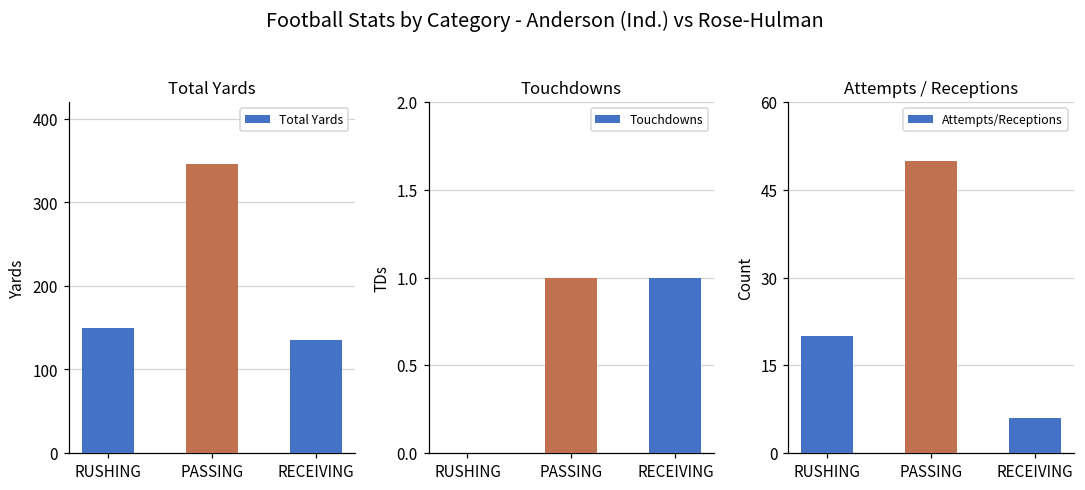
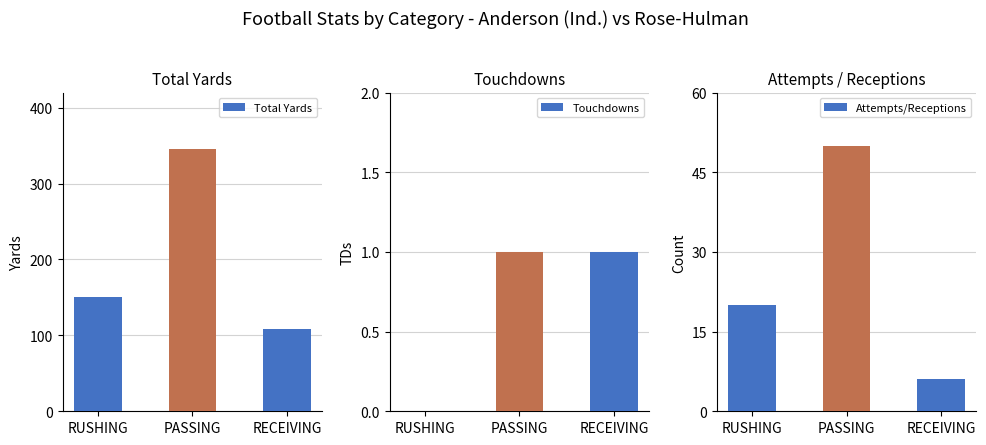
Total Yards, RECEIVING: 140 -> 110
